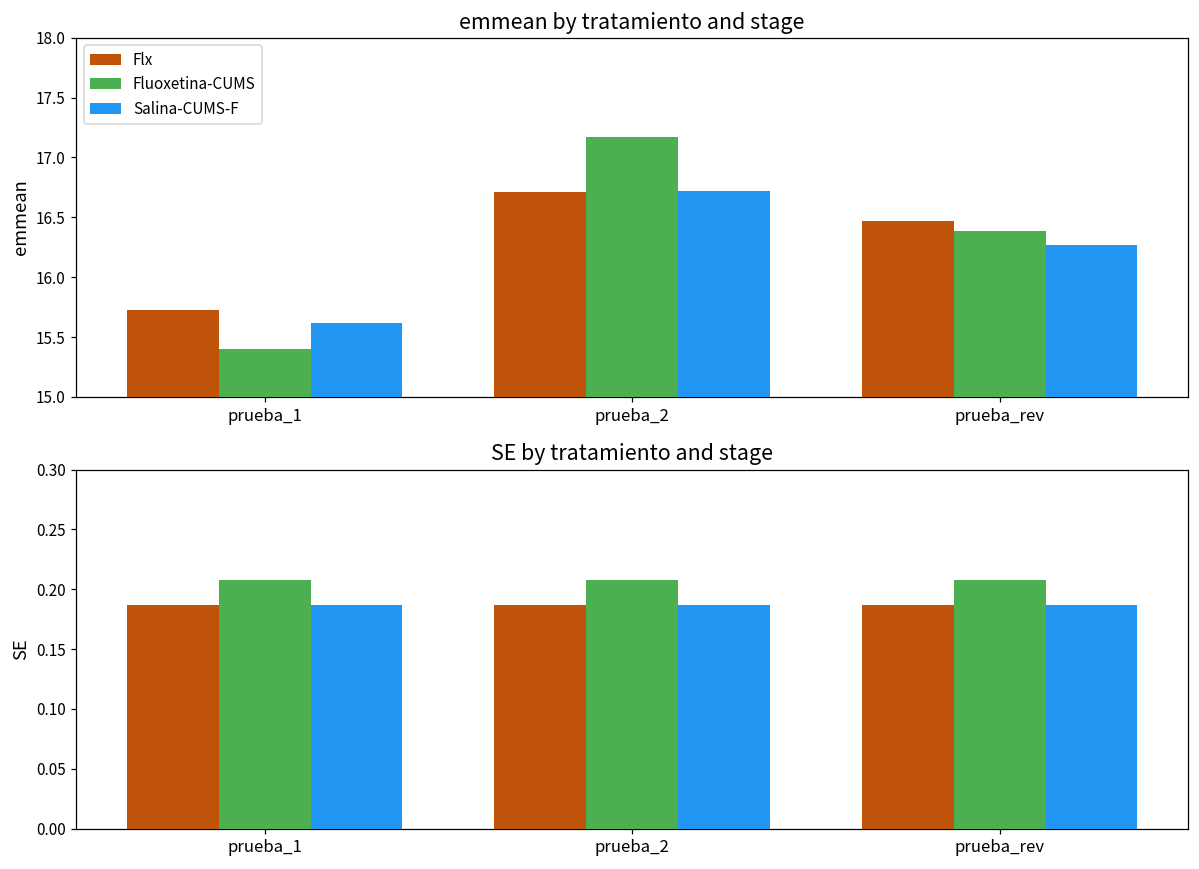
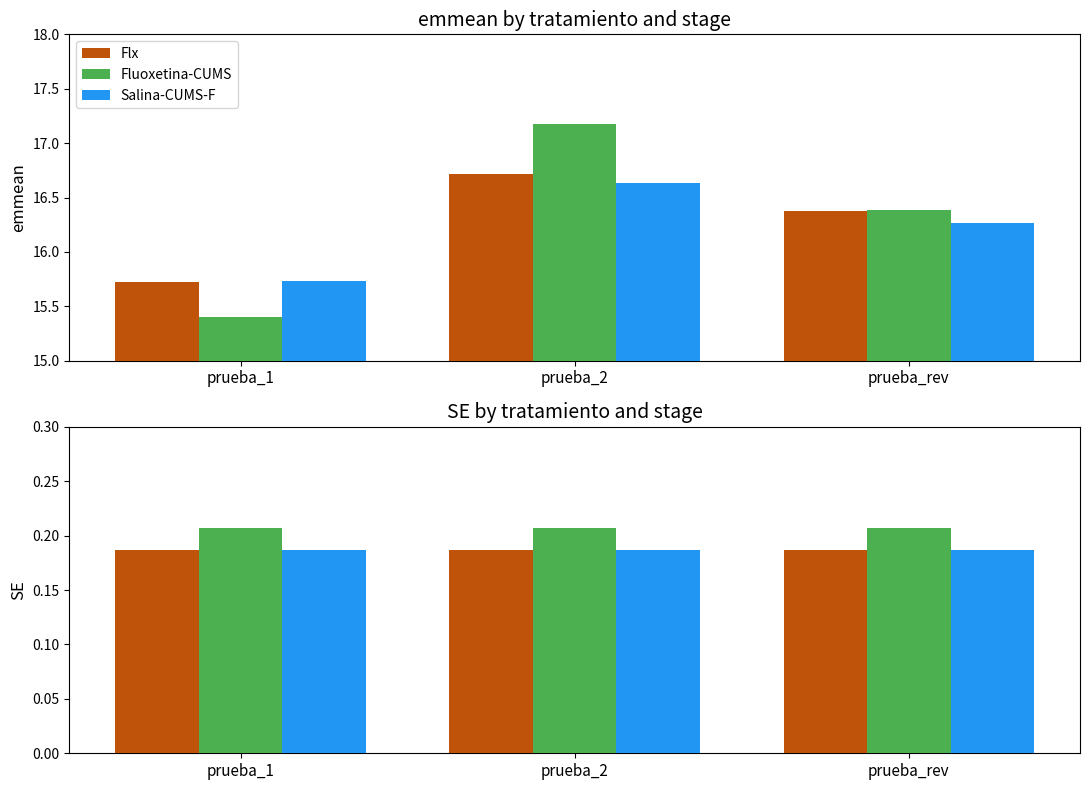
emmean by tratamiento and stage, Salina-CUMS-F, prueba_1: 15.62 -> 15.74
emmean by tratamiento and stage, Salina-CUMS-F, prueba_2: 16.72 -> 16.63
emmean by tratamiento and stage, Flx, prueba_rev: 16.47 -> 16.37
